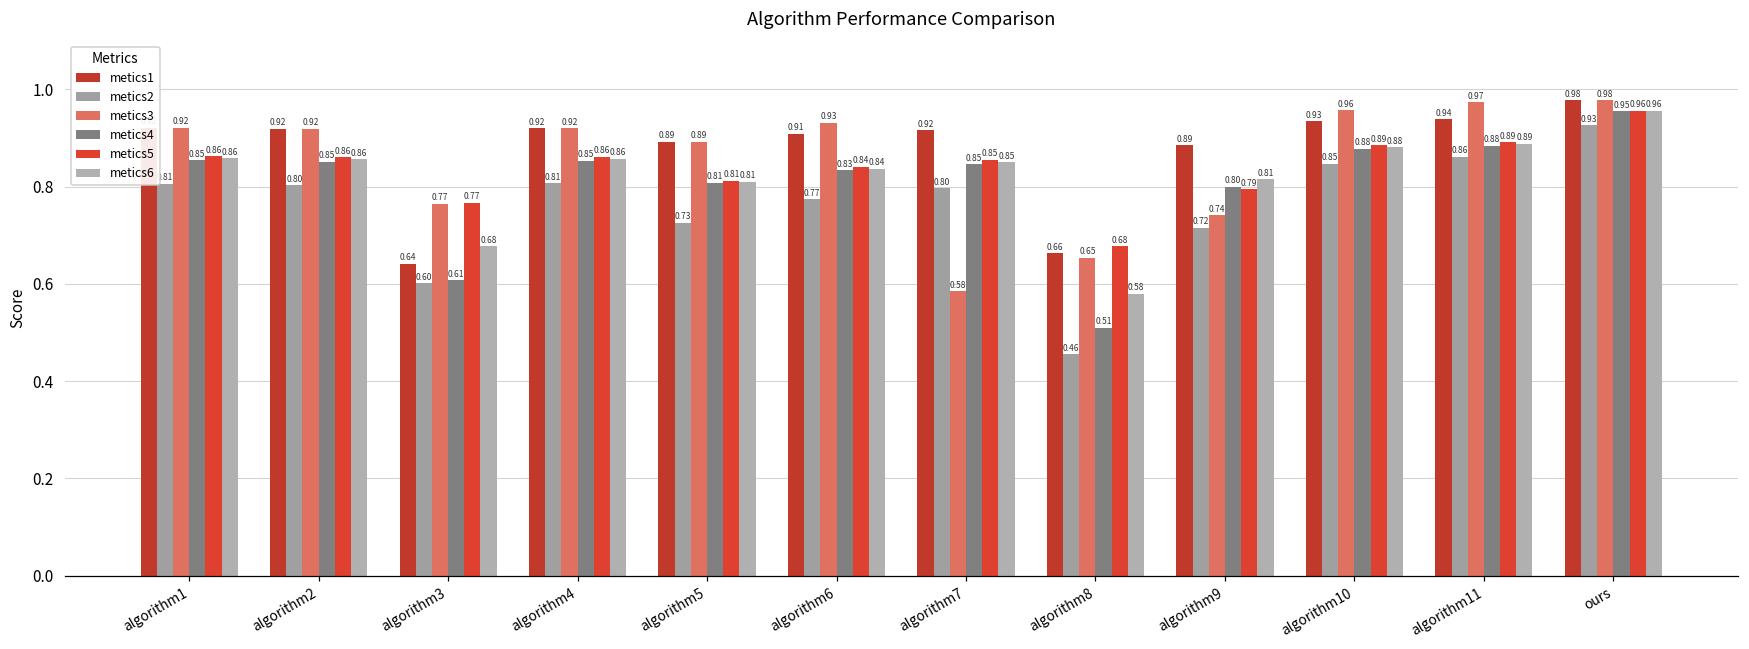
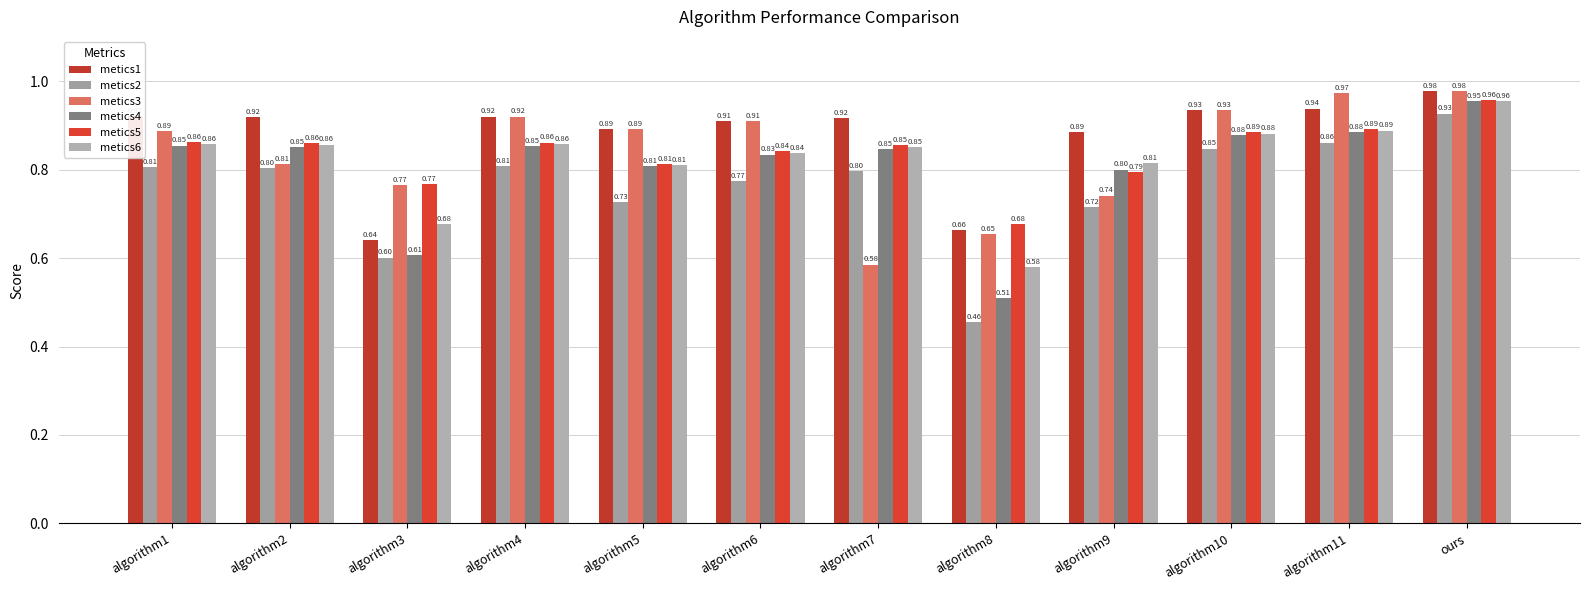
metics3, algorithm1: 0.92 -> 0.89
metics3, algorithm2: 0.92 -> 0.81
metics3, algorithm6: 0.93 -> 0.91
metics3, algorithm10: 0.96 -> 0.93
